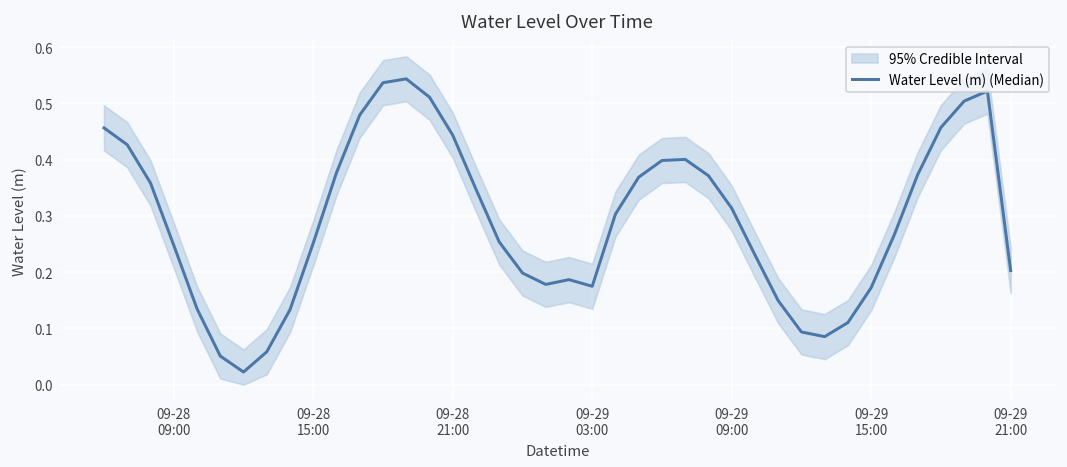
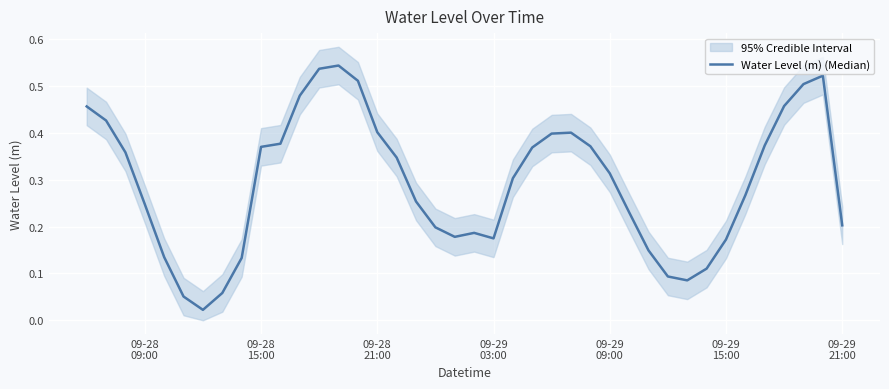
Water Level (m) (Median), 09-28 15:00: 0.25 -> 0.37
Water Level (m) (Median), 09-28 21:00: 0.44 -> 0.40
